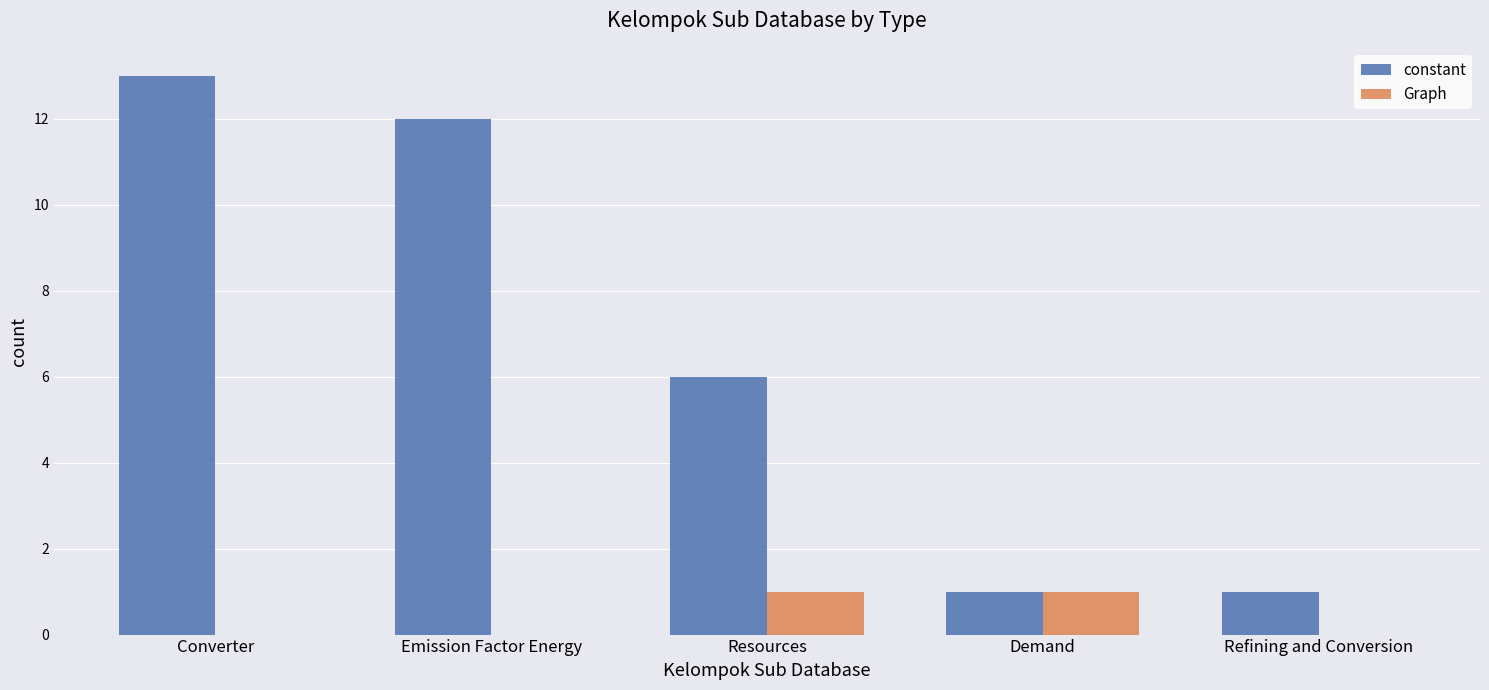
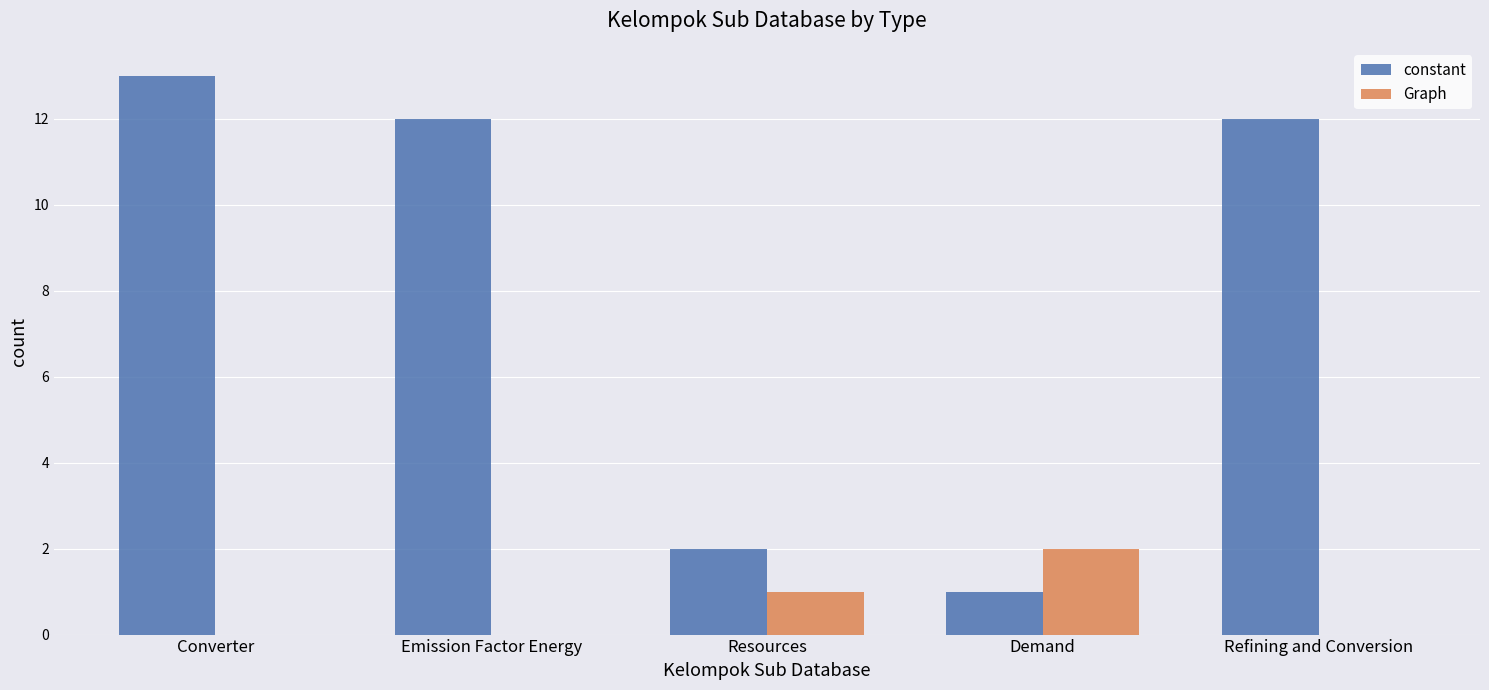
constant, Resources: 6 -> 2
Graph, Demand: 1 -> 2
constant, Refining and Conversion: 1 -> 12
